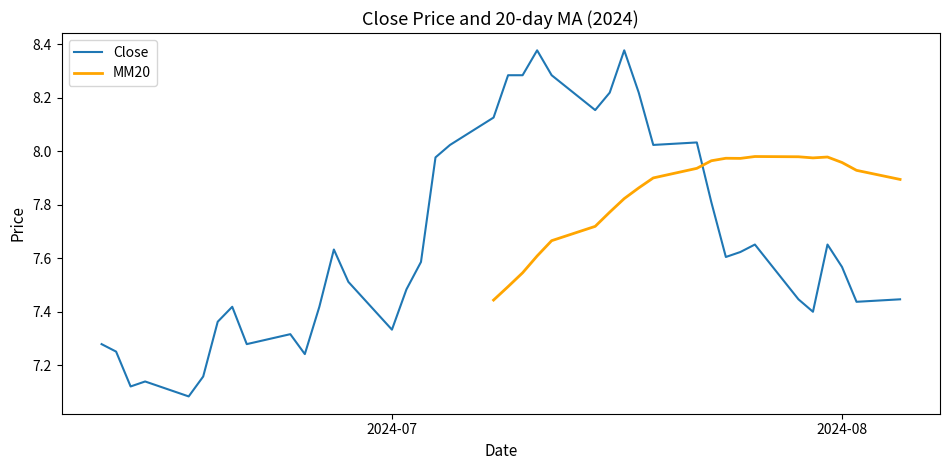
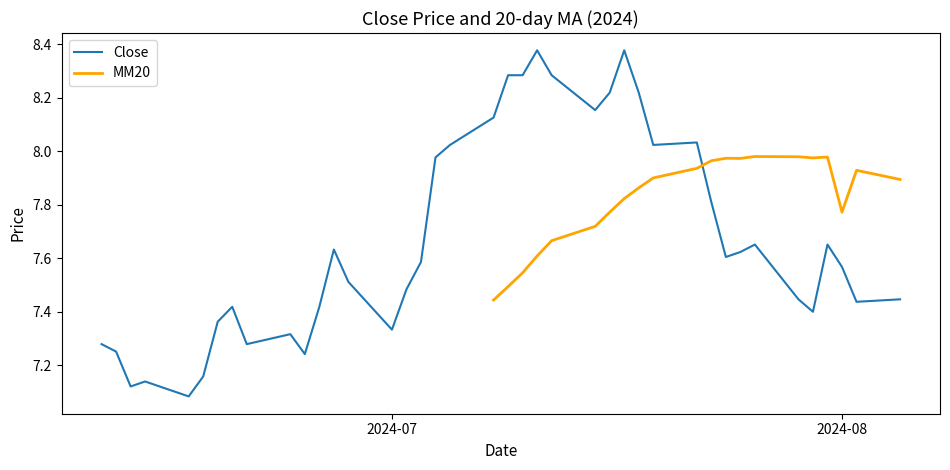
MM20, 2024-08: 7.96 -> 7.77
